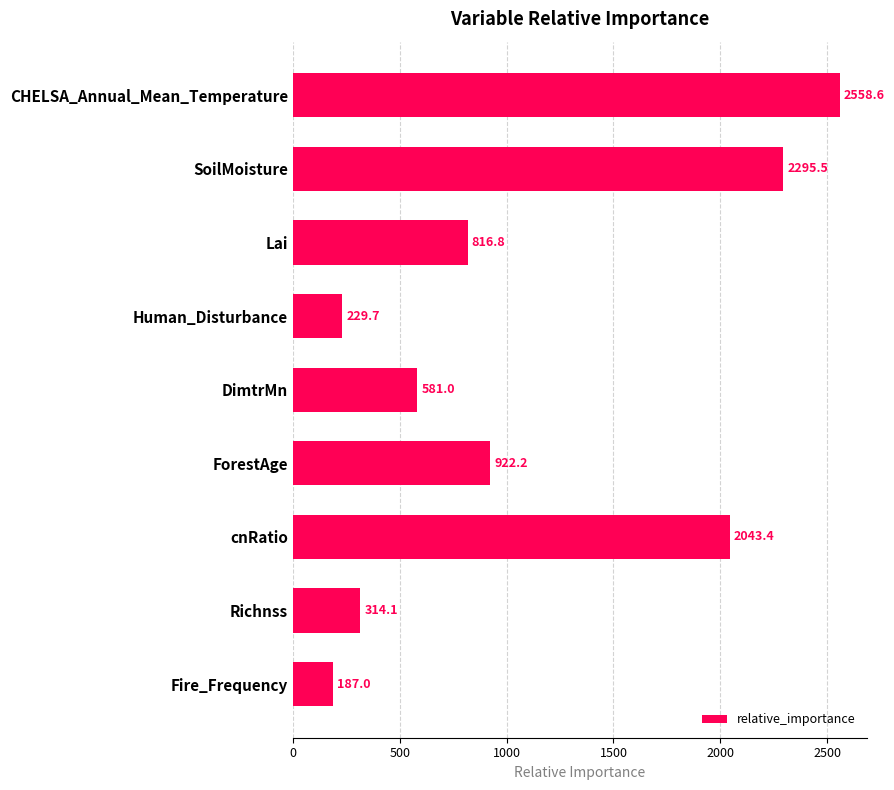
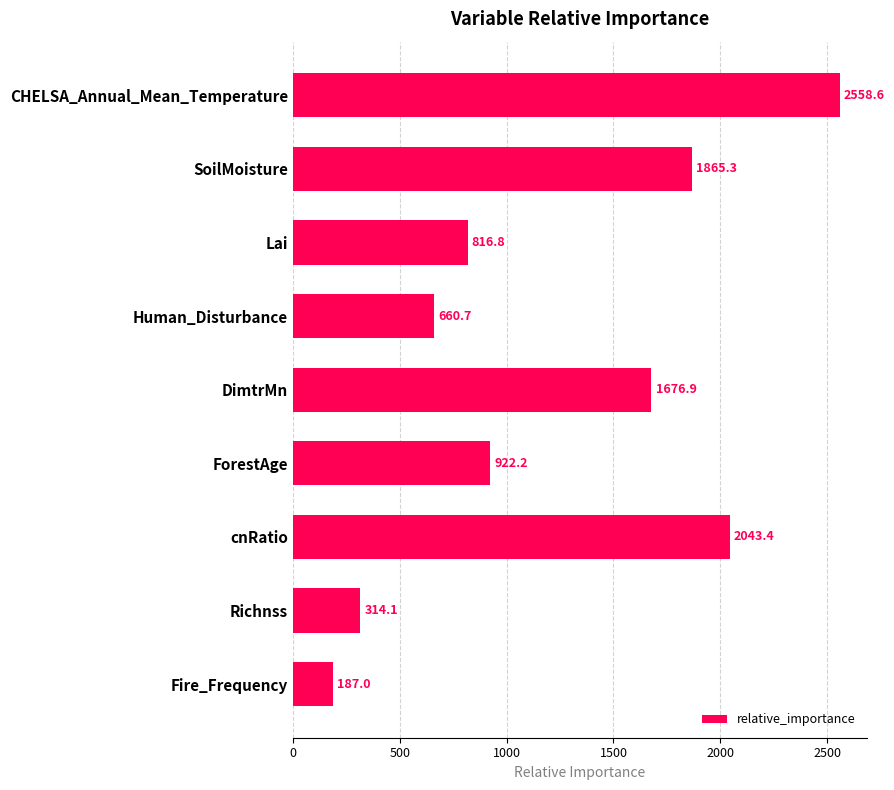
SoilMoisture: 2295.5 -> 1865.3
Human_Disturbance: 229.7 -> 660.7
DimtrMn: 581.0 -> 1676.9
